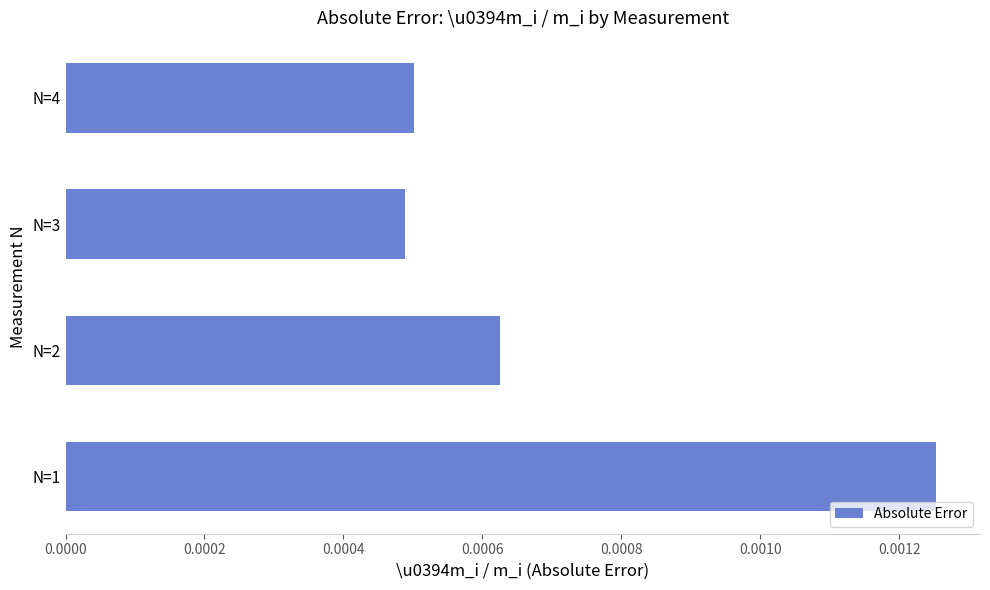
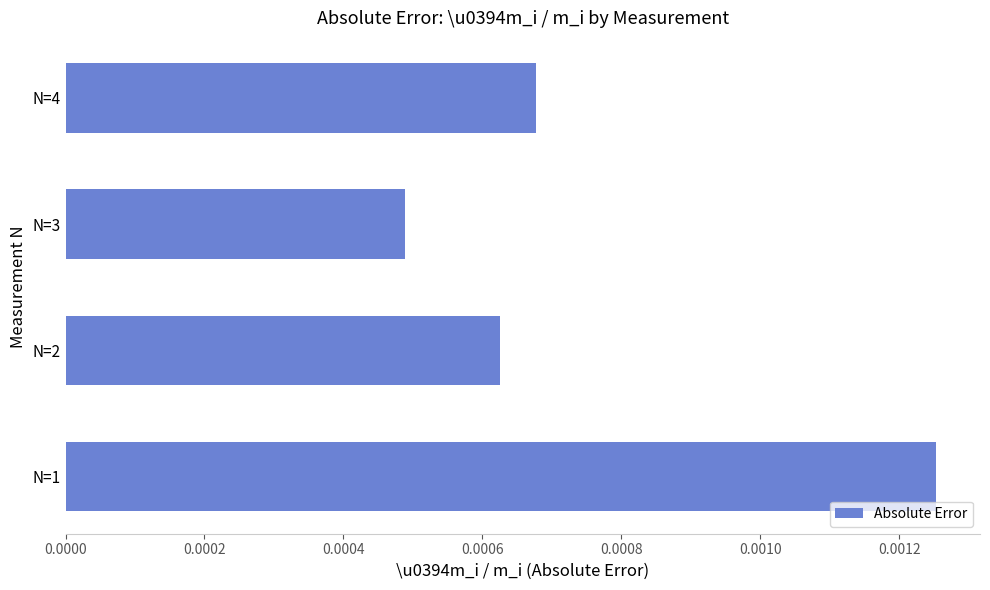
N=4: 0.00050 -> 0.00068
